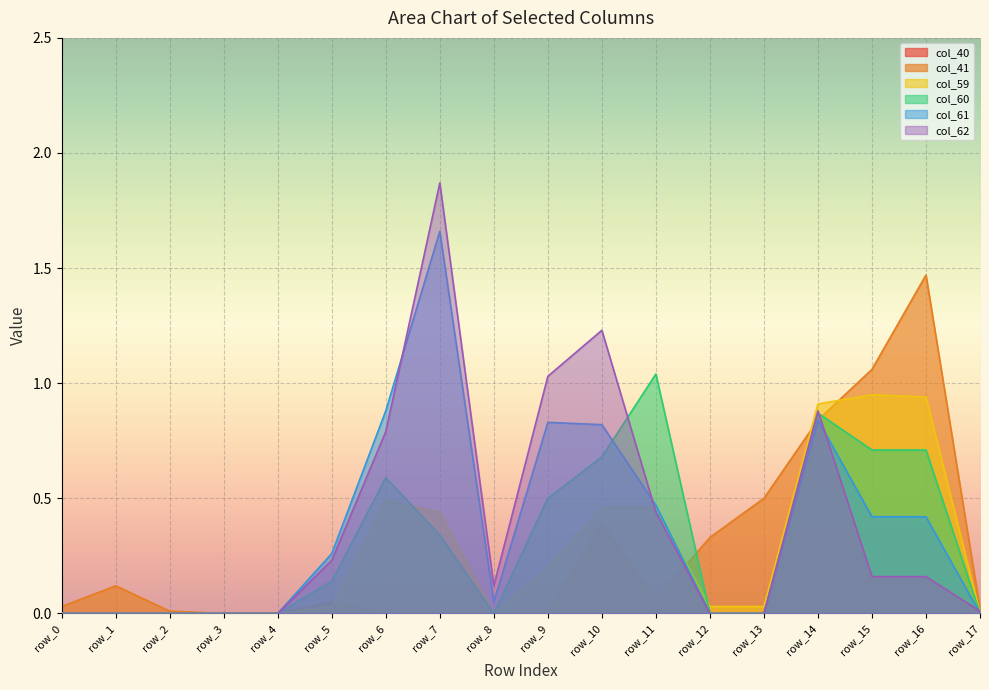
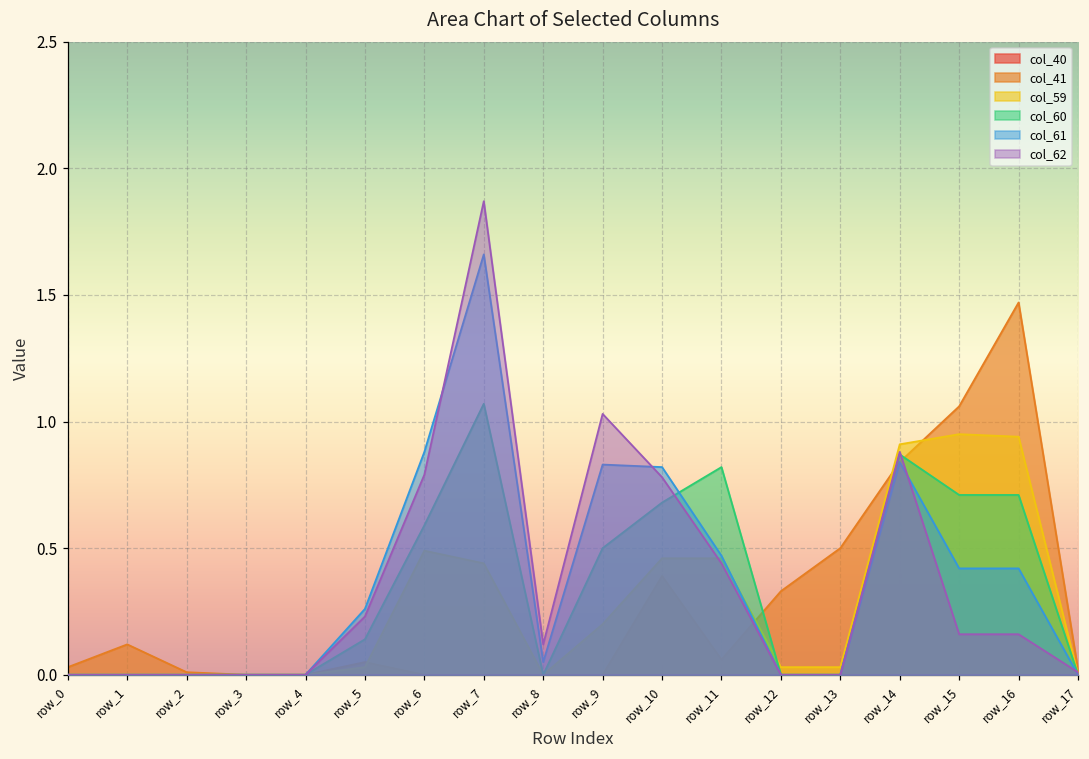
col_60, row_7: 0.34 -> 1.07
col_62, row_10: 1.23 -> 0.78
col_60, row_11: 1.04 -> 0.82
